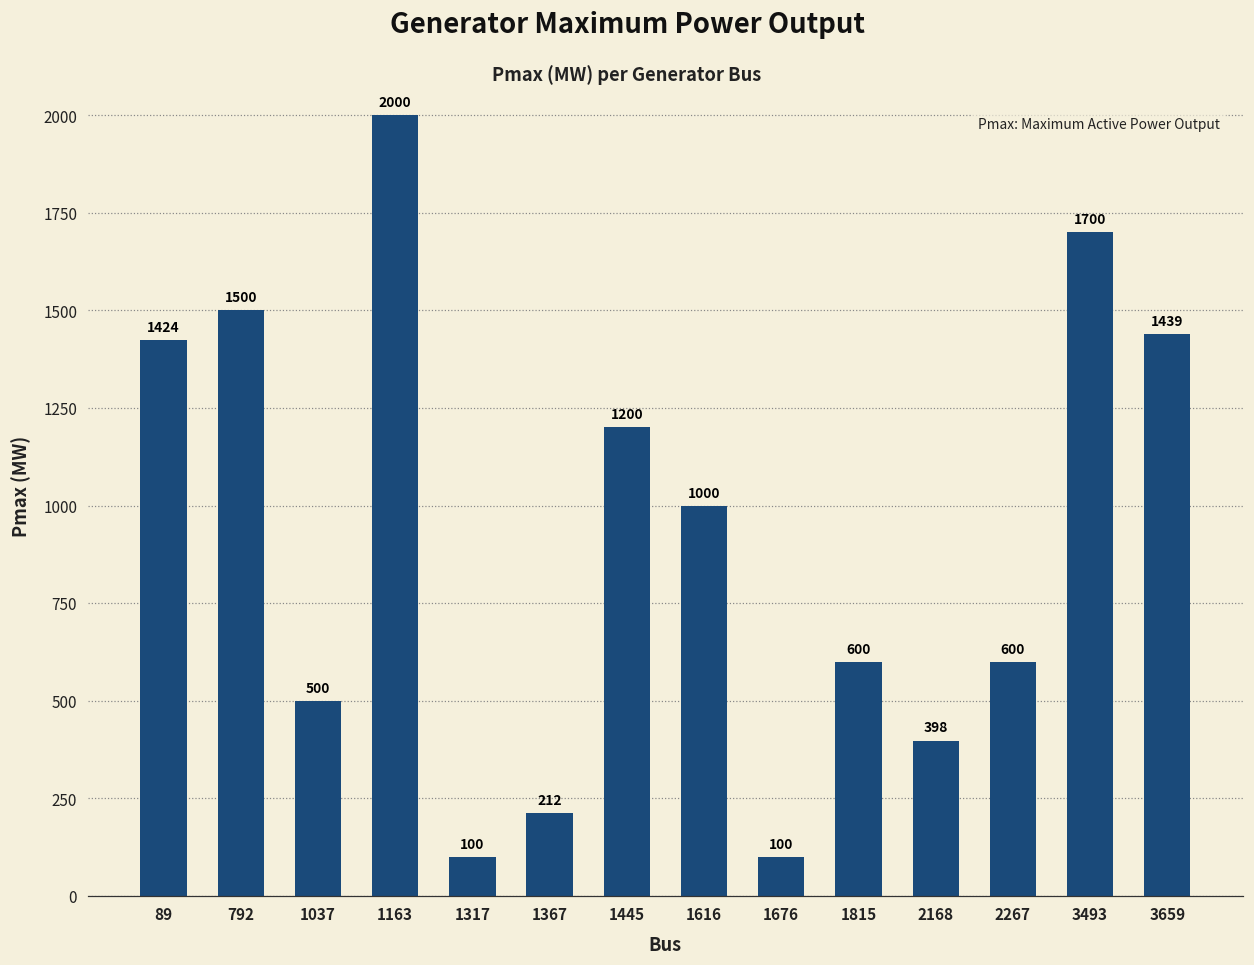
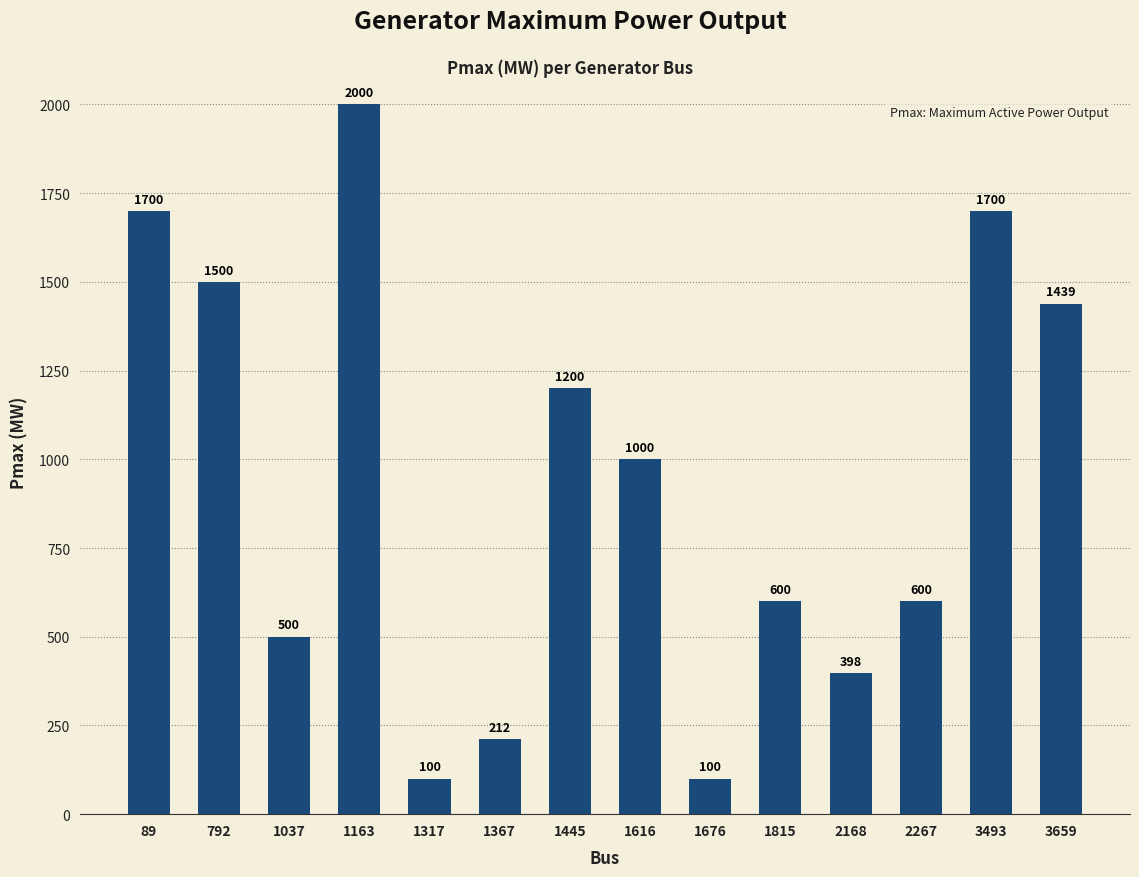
89: 1424 -> 1700
